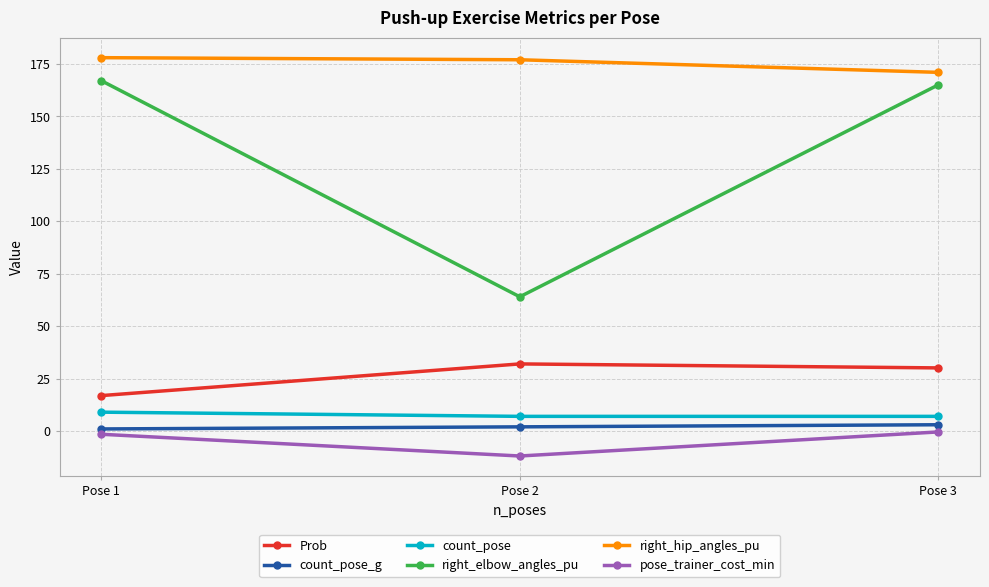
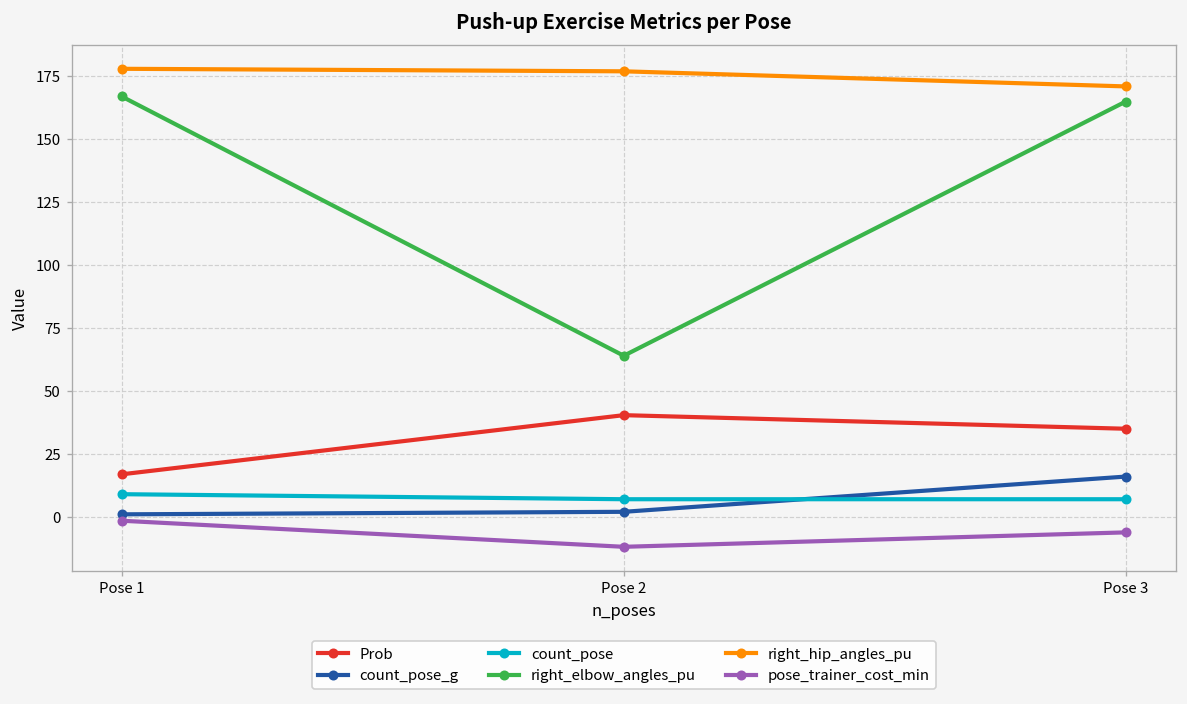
Prob, Pose 2: 32 -> 40
Prob, Pose 3: 30 -> 35
count_pose_g, Pose 3: 3 -> 16
pose_trainer_cost_min, Pose 3: 0 -> -6
